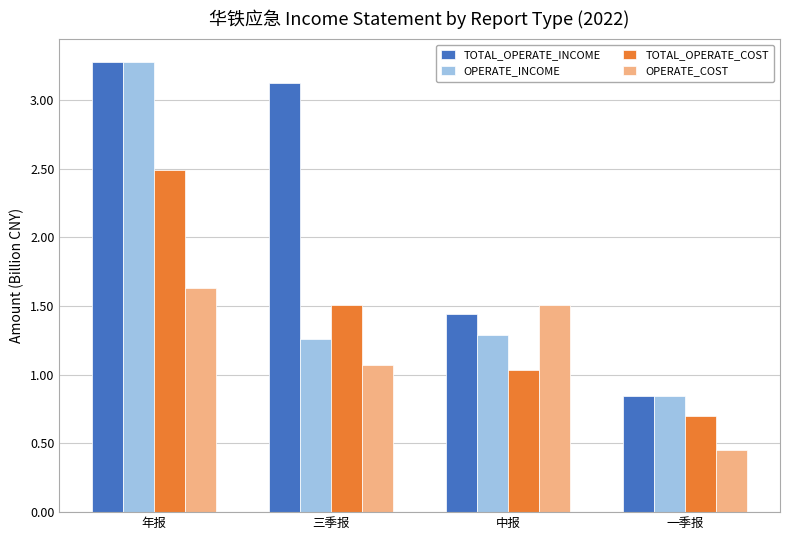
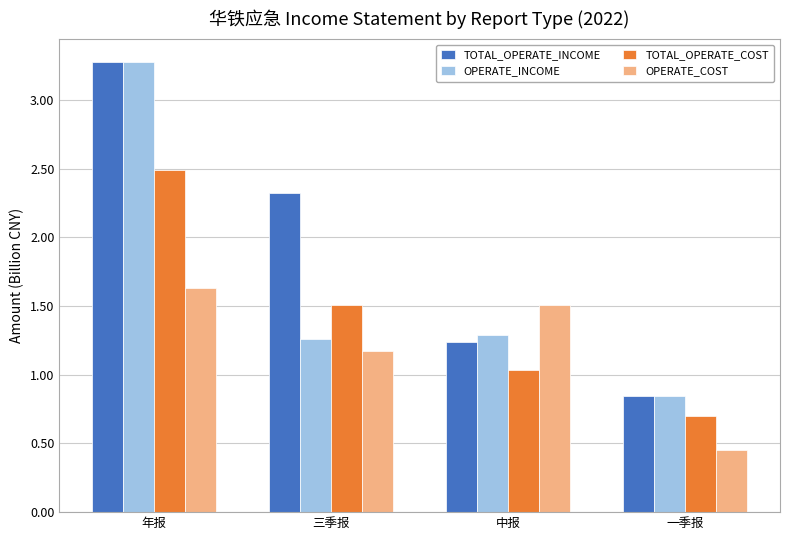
TOTAL_OPERATE_INCOME, 三季报: 3.12 -> 2.32
OPERATE_COST, 三季报: 1.07 -> 1.17
TOTAL_OPERATE_INCOME, 中报: 1.44 -> 1.24
